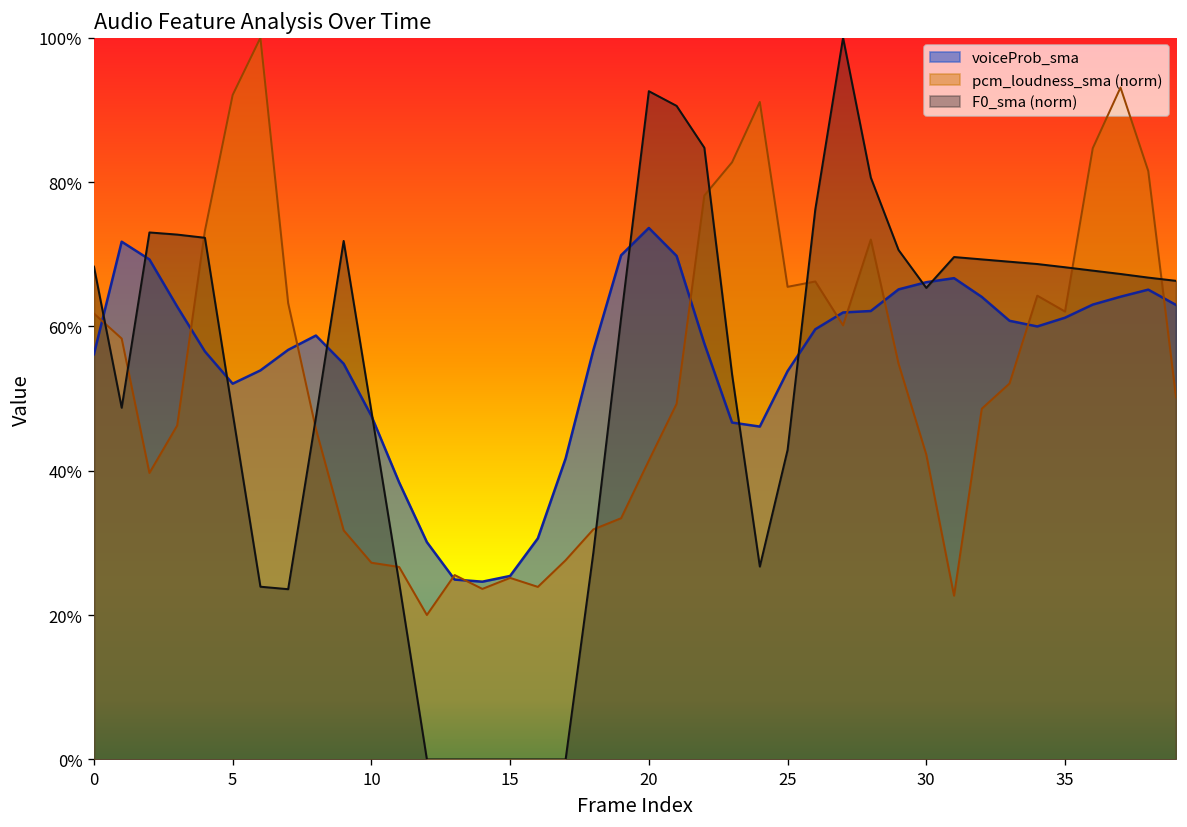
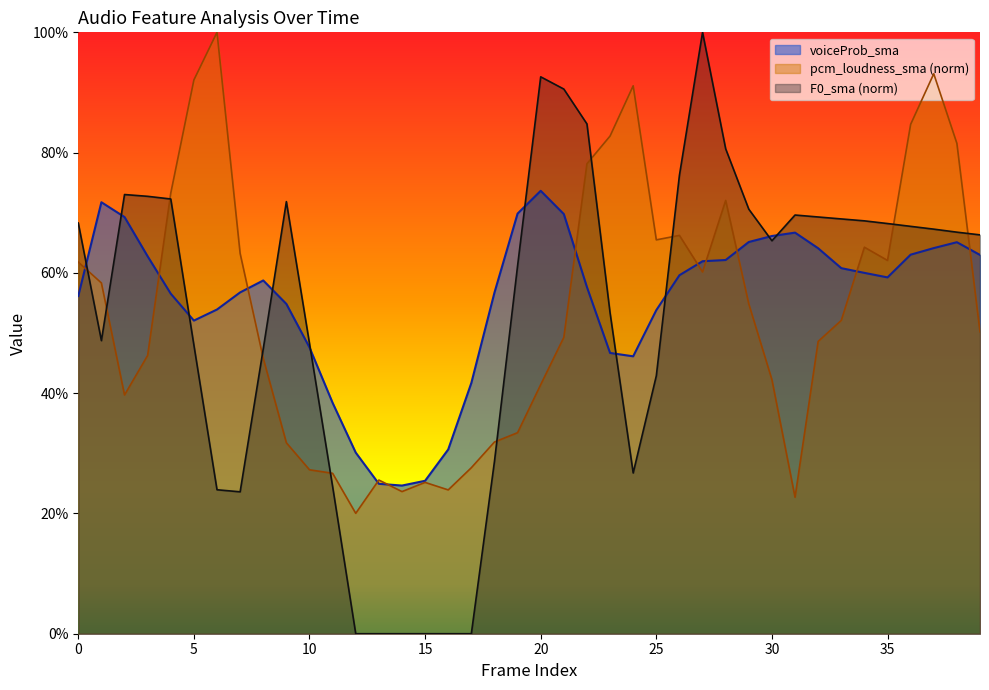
voiceProb_sma, 35: 61% -> 59%
